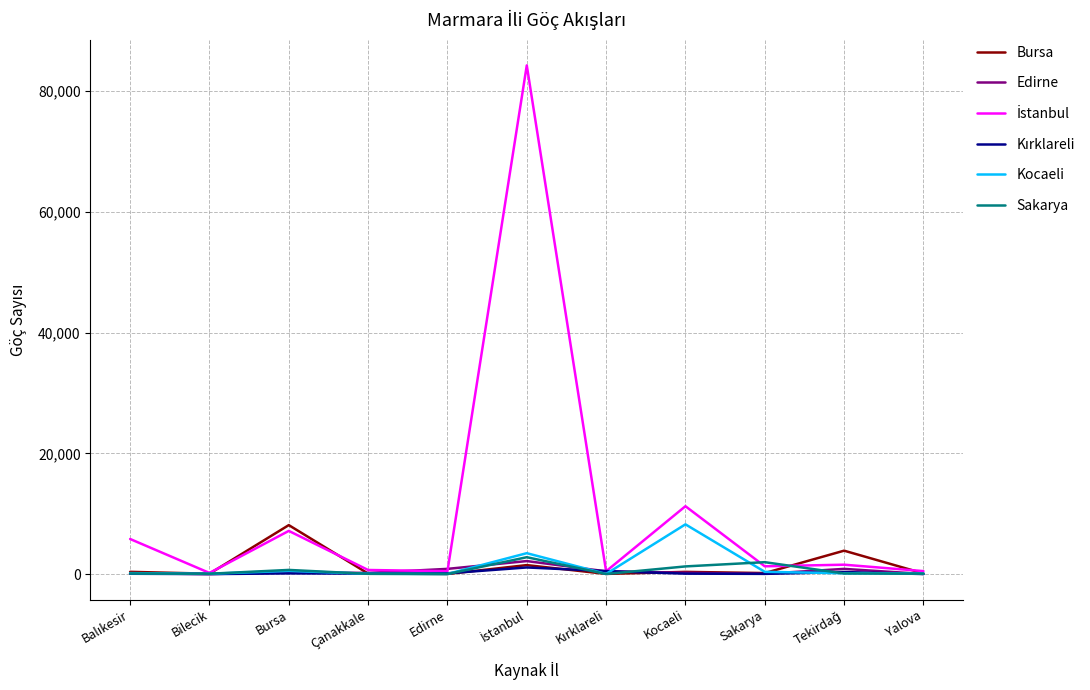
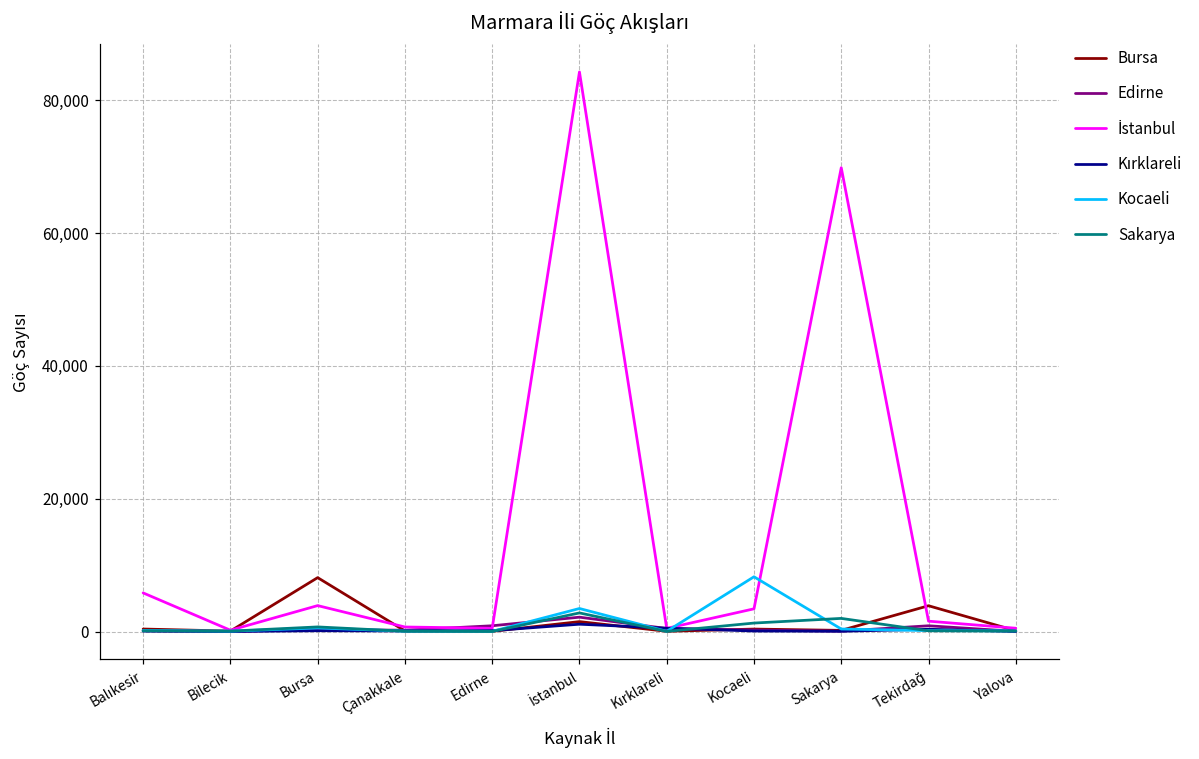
İstanbul, Bursa: 7,000 -> 4,000
İstanbul, Kocaeli: 11,000 -> 3,000
İstanbul, Sakarya: 1,000 -> 70,000
